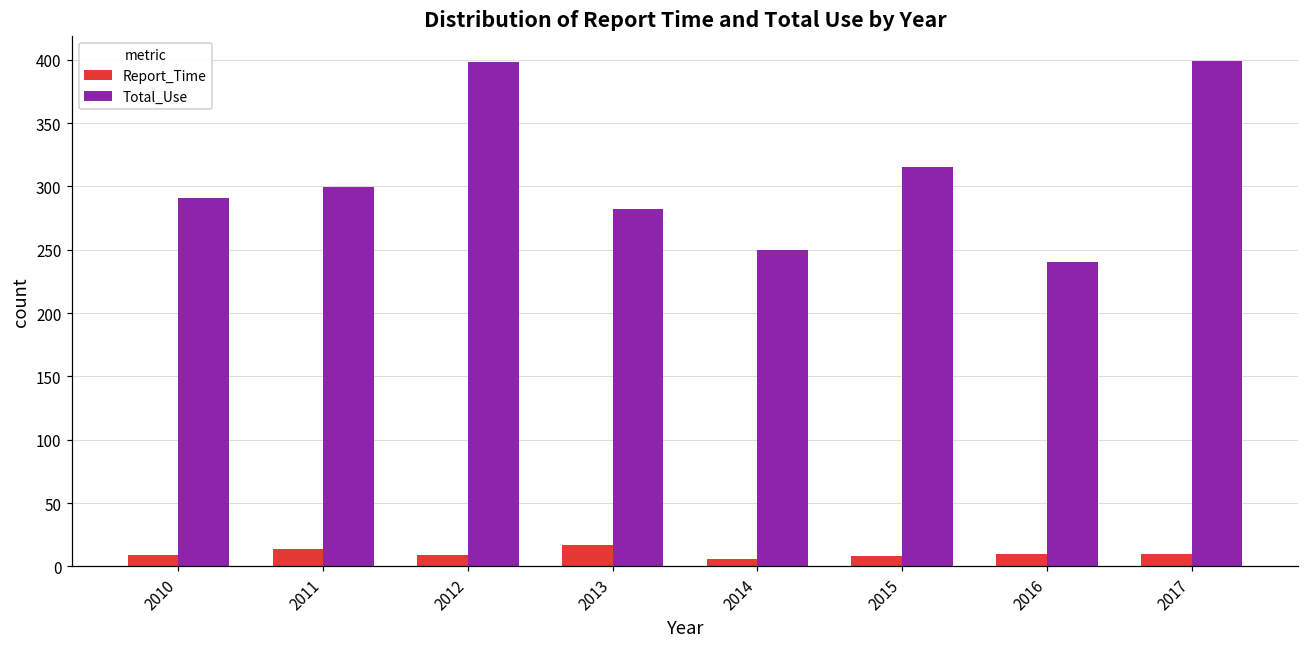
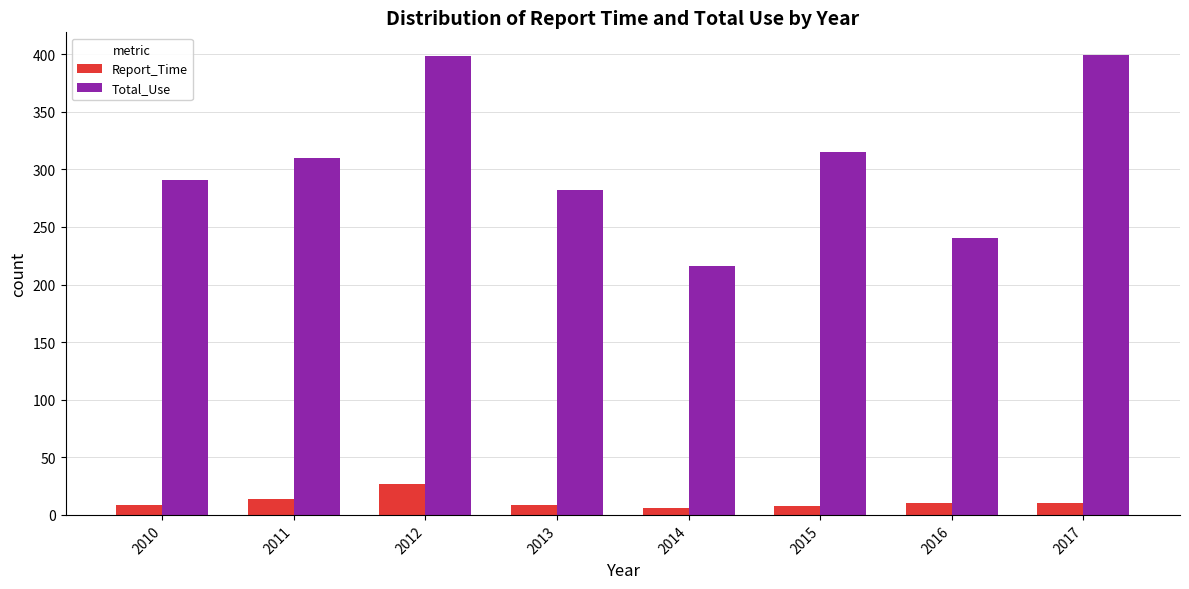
Total_Use, 2011: 300 -> 310
Report_Time, 2012: 9 -> 27
Report_Time, 2013: 17 -> 9
Total_Use, 2014: 250 -> 216
